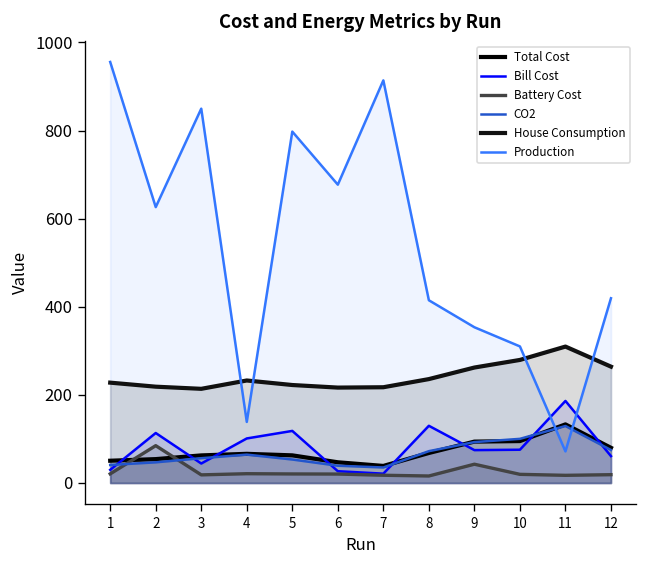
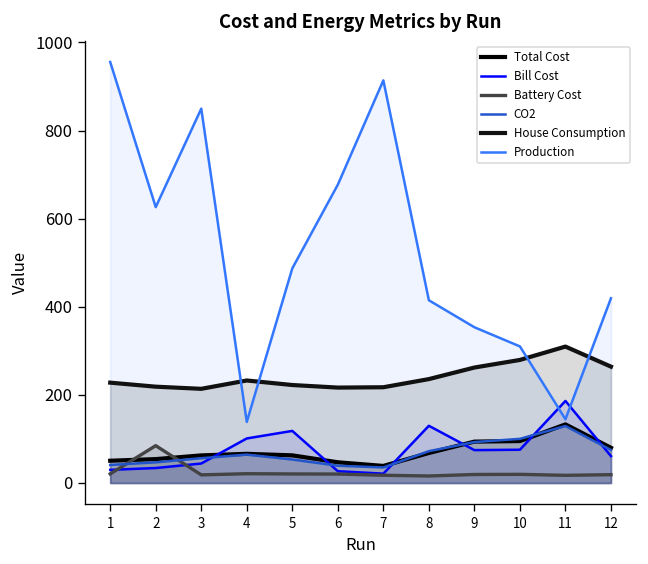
Bill Cost, 2: 110 -> 30
Production, 5: 800 -> 490
Battery Cost, 9: 40 -> 20
Production, 11: 70 -> 140
